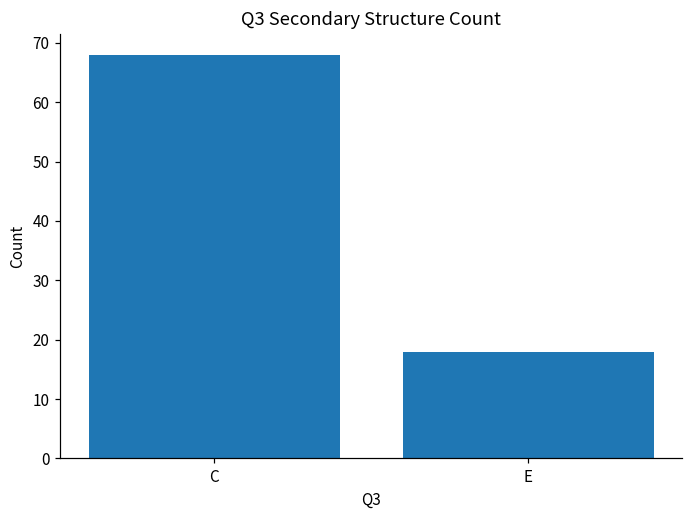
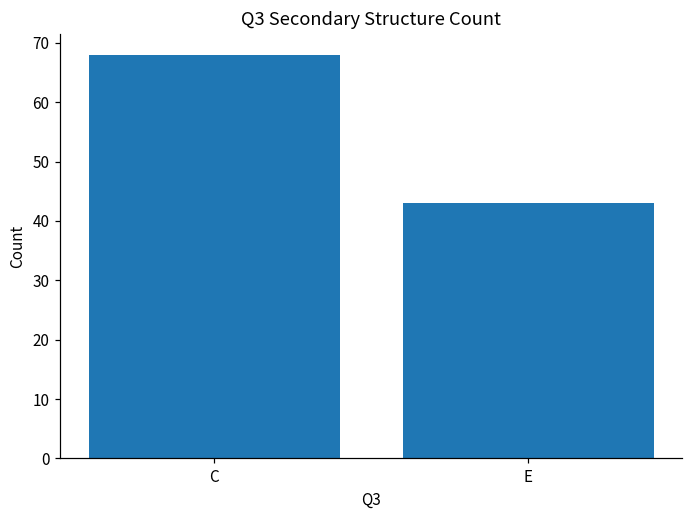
E: 18 -> 43
